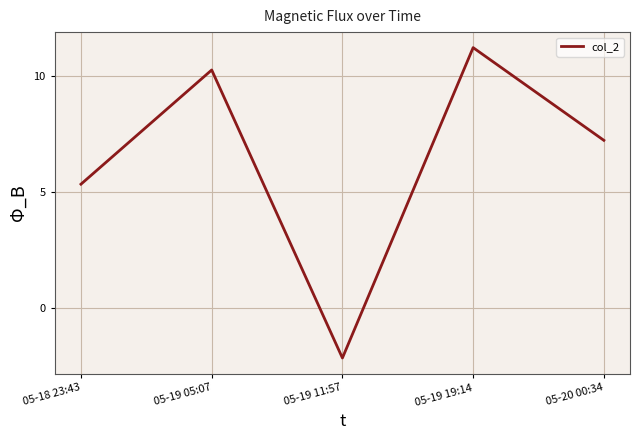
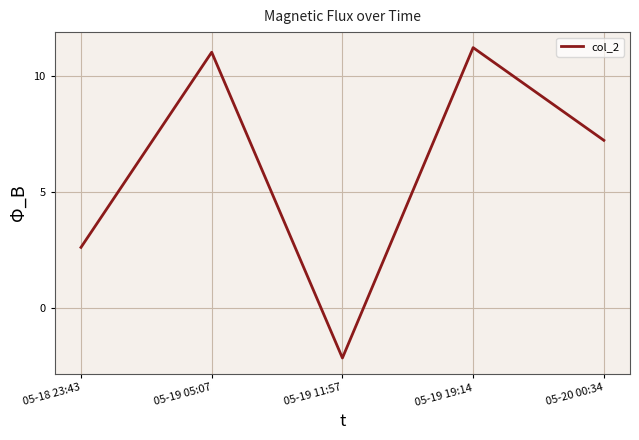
05-18 23:43: 5.3 -> 2.6
05-19 05:07: 10.2 -> 11.0
